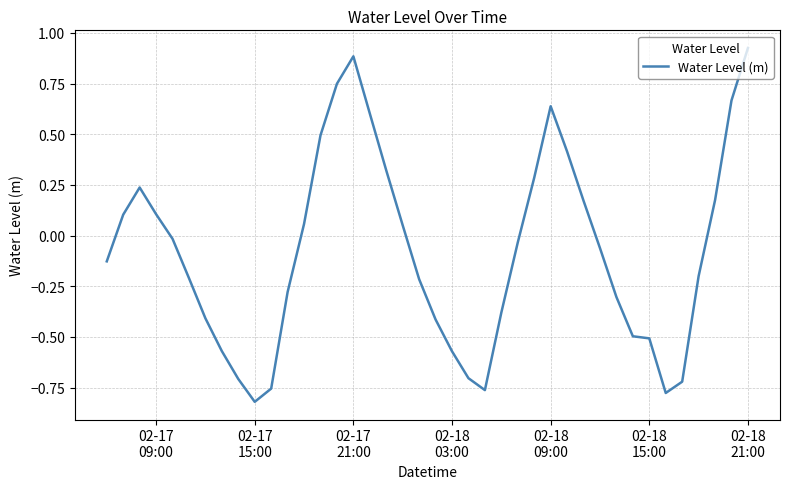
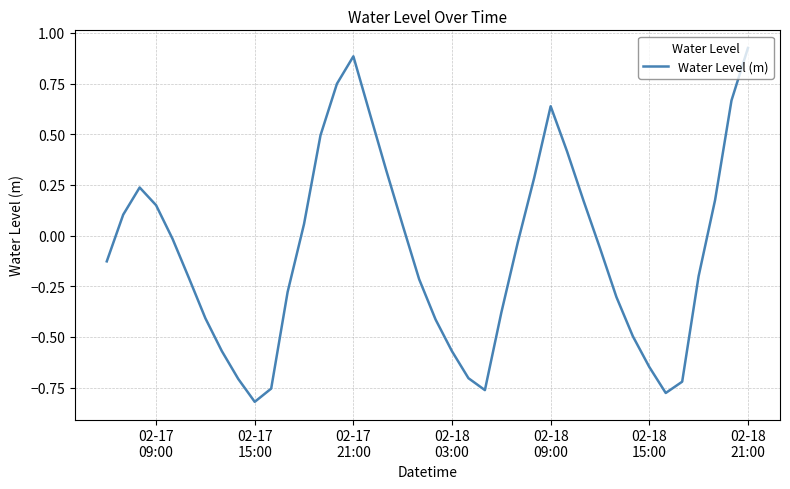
02-17 09:00: 0.11 -> 0.15
02-18 15:00: -0.51 -> -0.65
